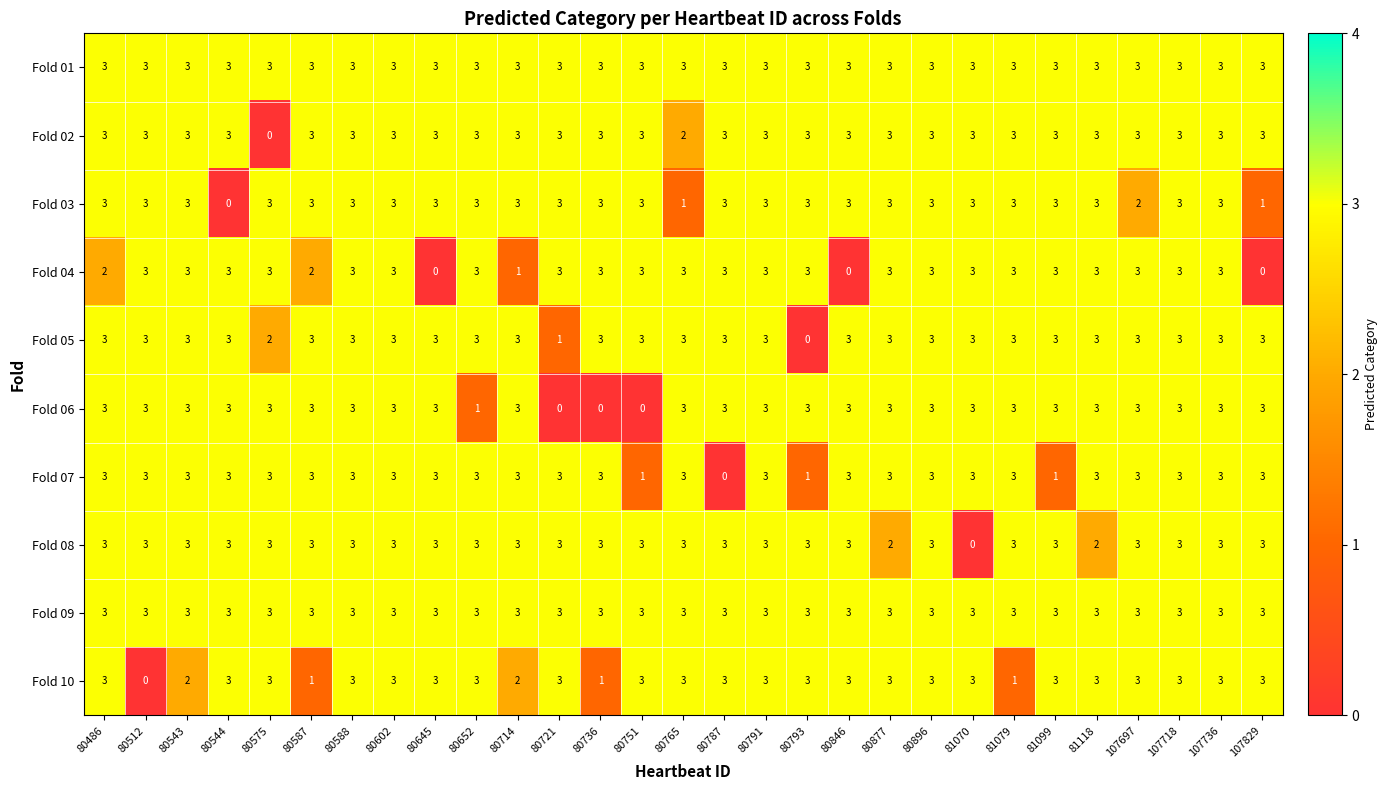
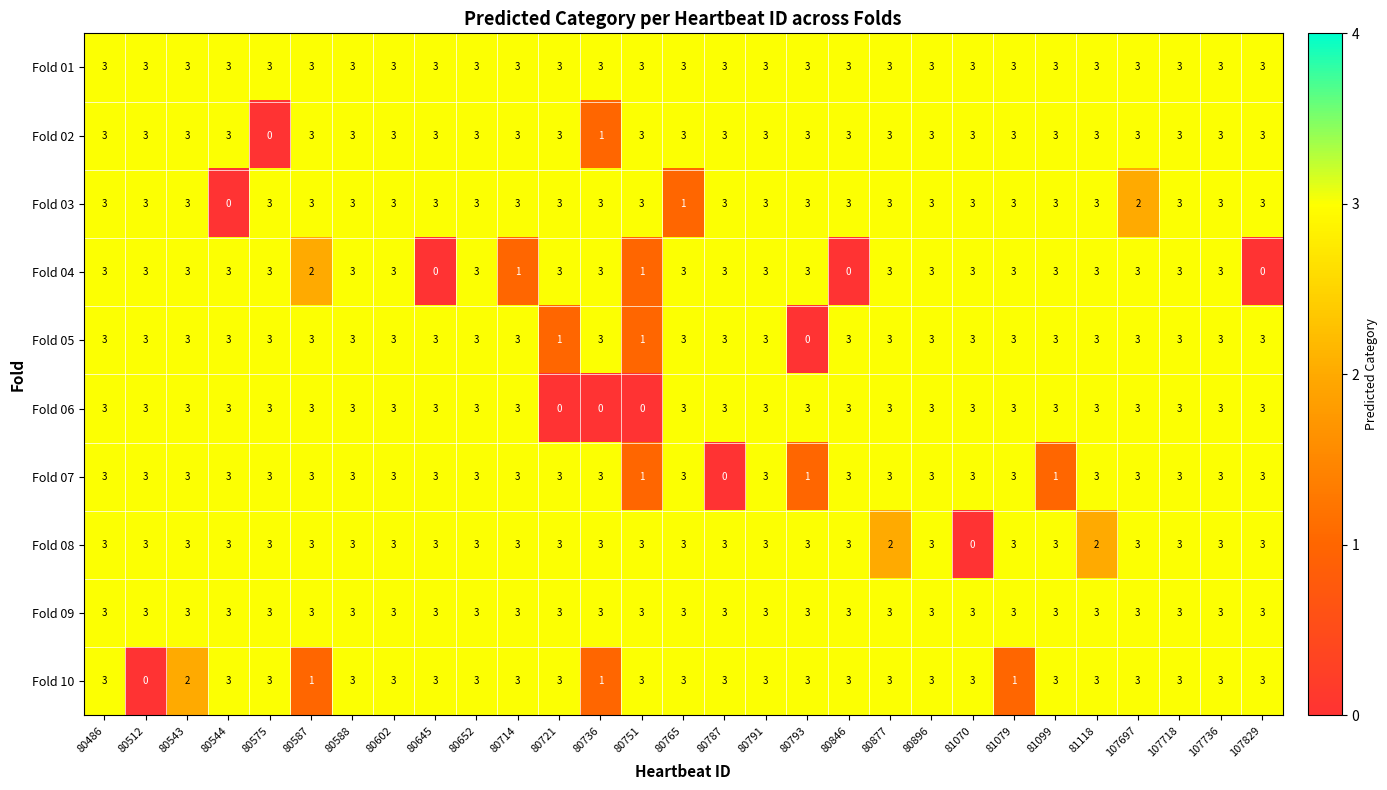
Fold 02, 80736: 3 -> 1
Fold 02, 80765: 2 -> 3
Fold 03, 107829: 1 -> 3
Fold 04, 80486: 2 -> 3
Fold 04, 80751: 3 -> 1
Fold 05, 80575: 2 -> 3
Fold 05, 80751: 3 -> 1
Fold 06, 80652: 1 -> 3
Fold 10, 80714: 2 -> 3
